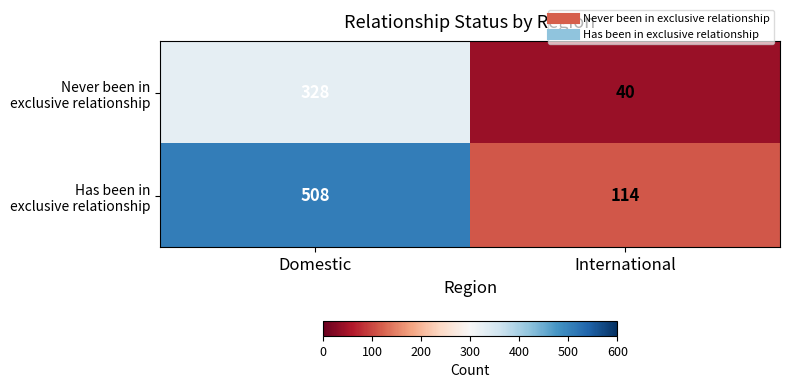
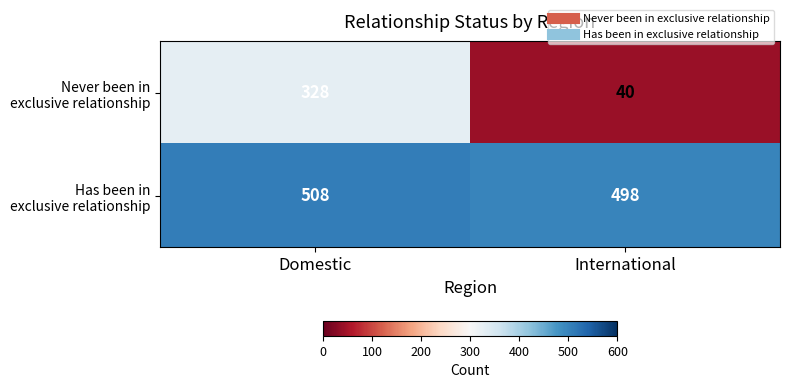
Has been in exclusive relationship, International: 114 -> 498
